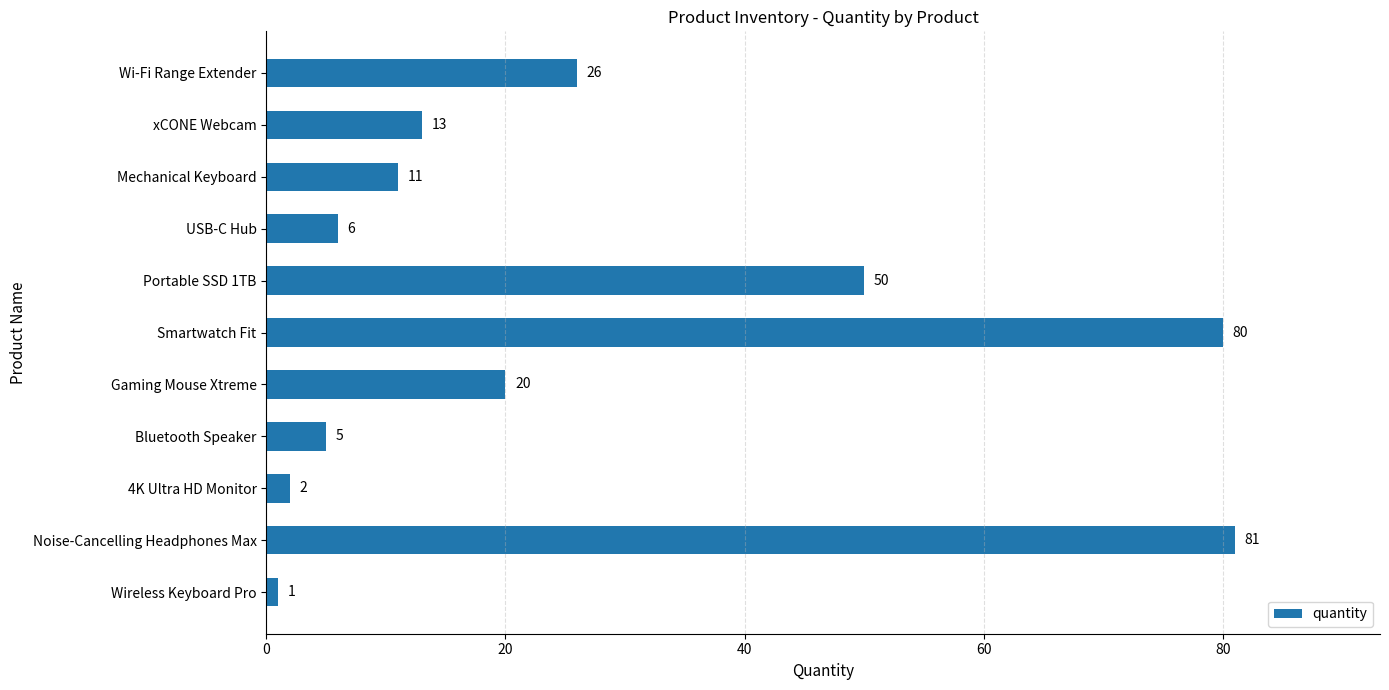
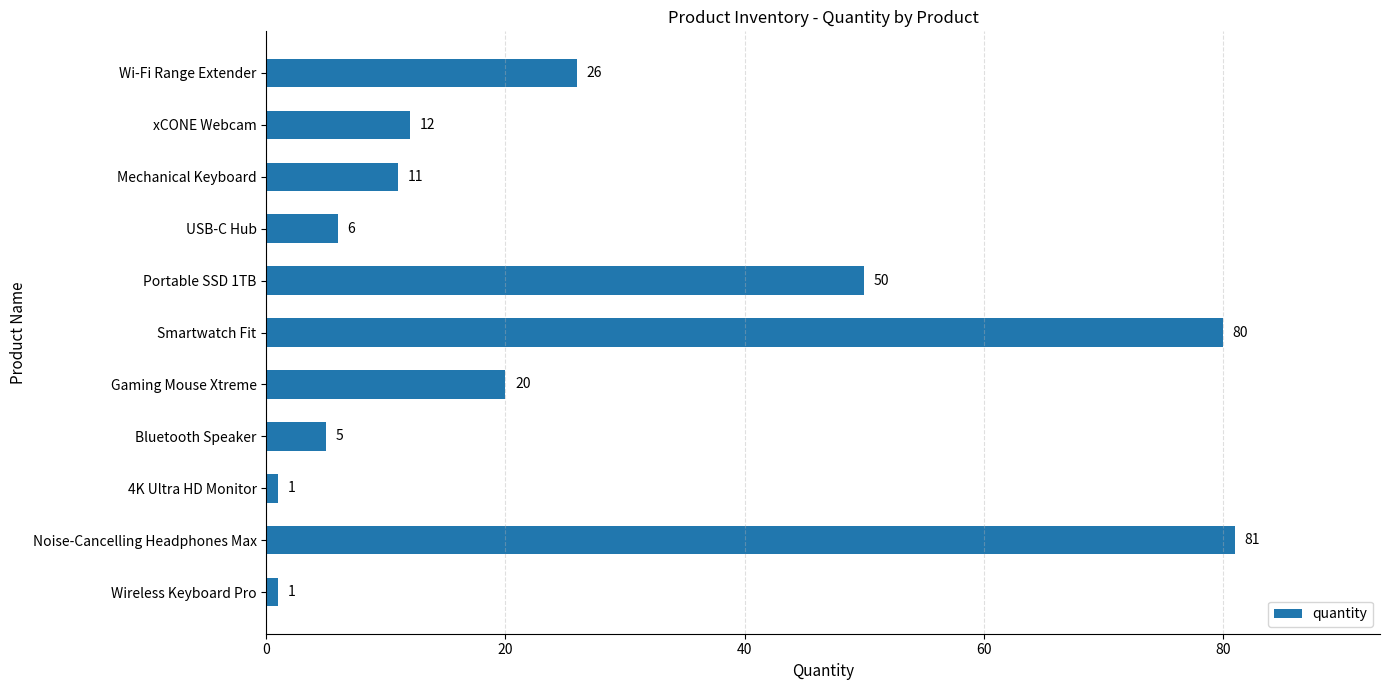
xCONE Webcam: 13 -> 12
4K Ultra HD Monitor: 2 -> 1
